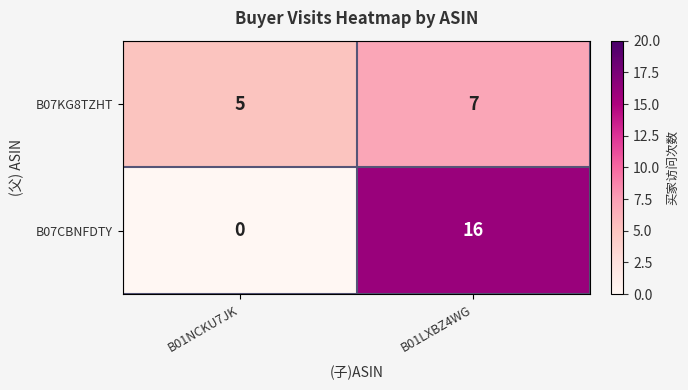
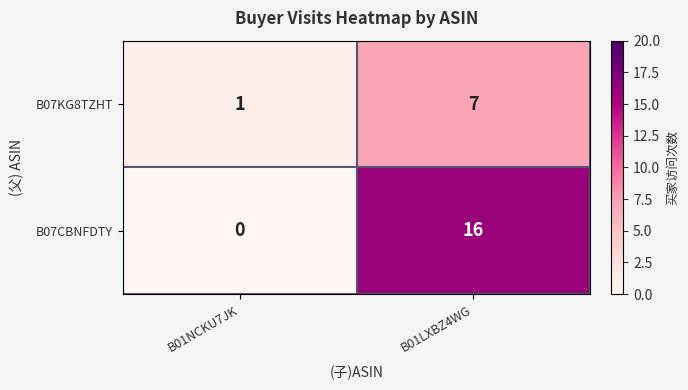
B07KG8TZHT, B01NCKU7JK: 5 -> 1
